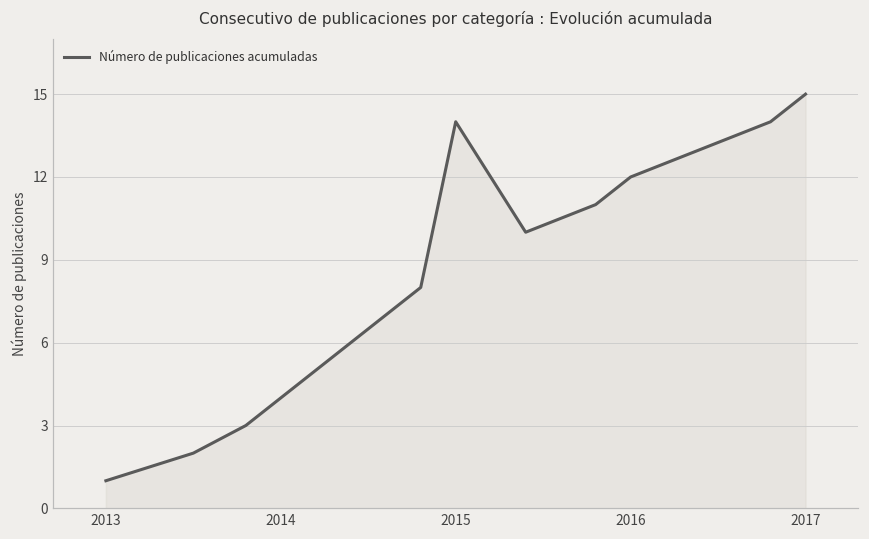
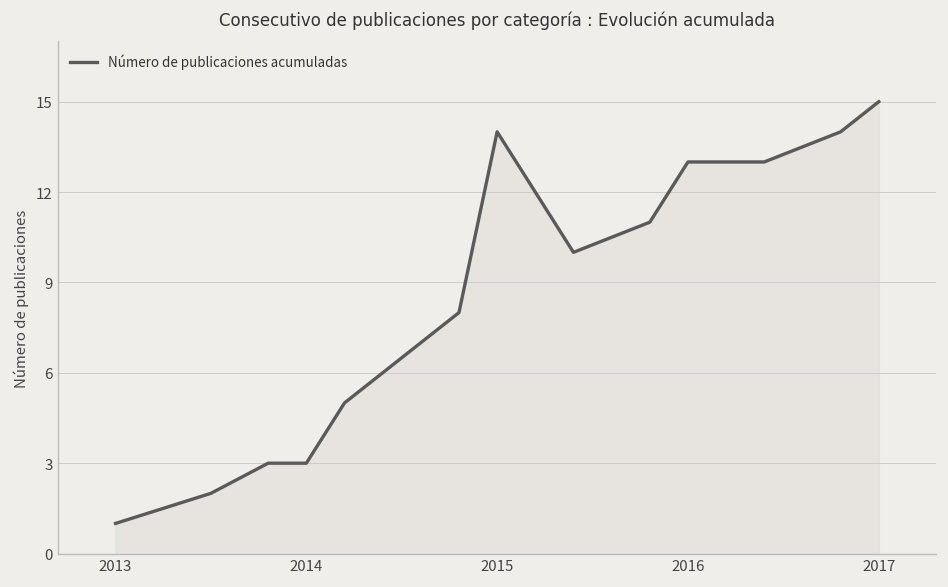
2014: 4 -> 3
2016: 12 -> 13
